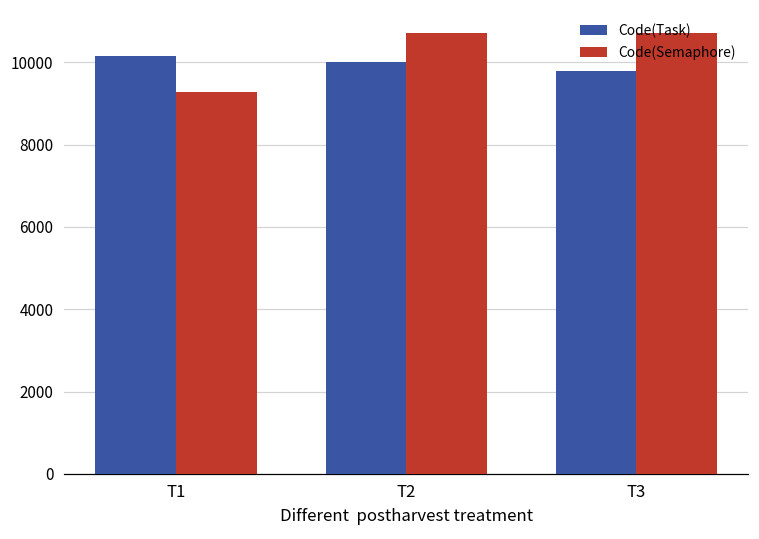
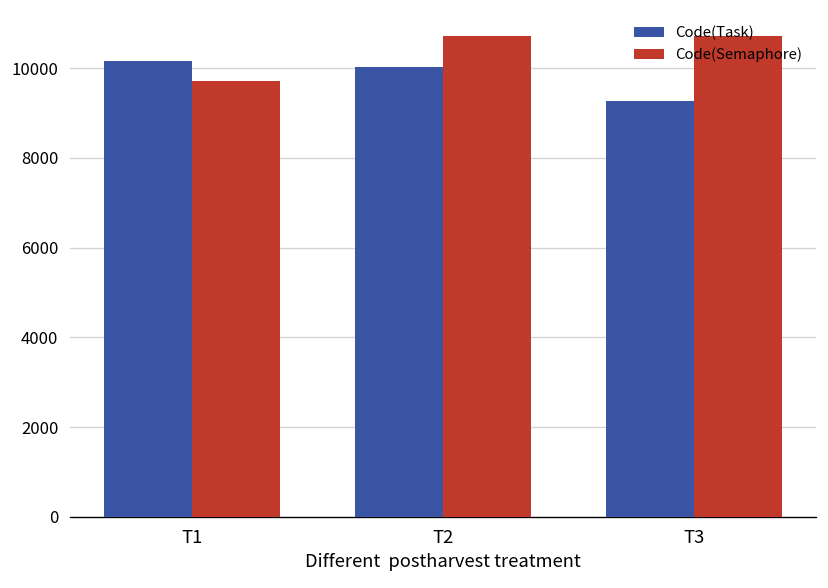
Code(Semaphore), T1: 9300 -> 9700
Code(Task), T3: 9800 -> 9300
